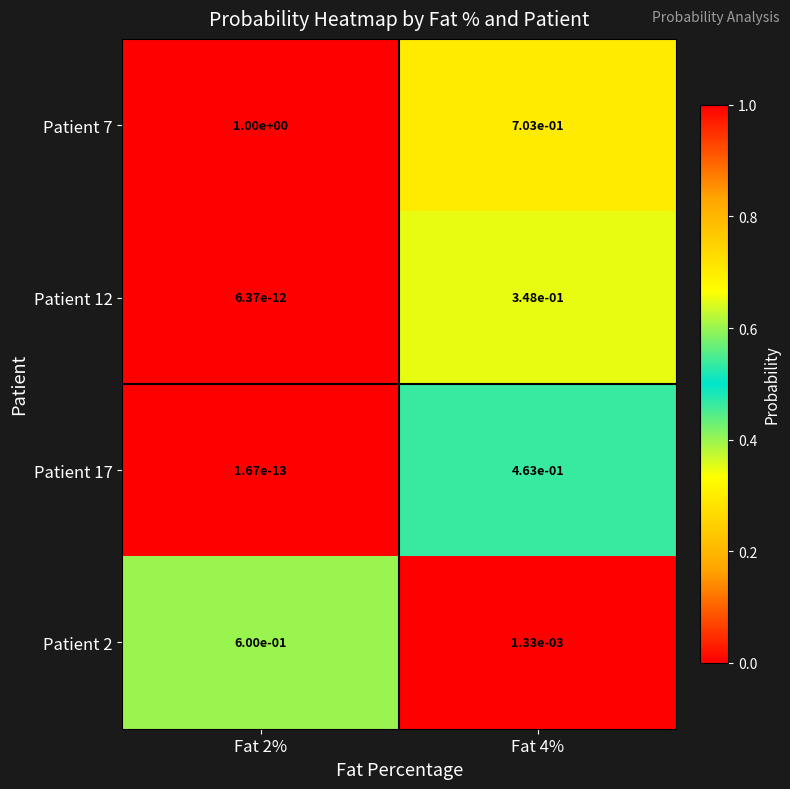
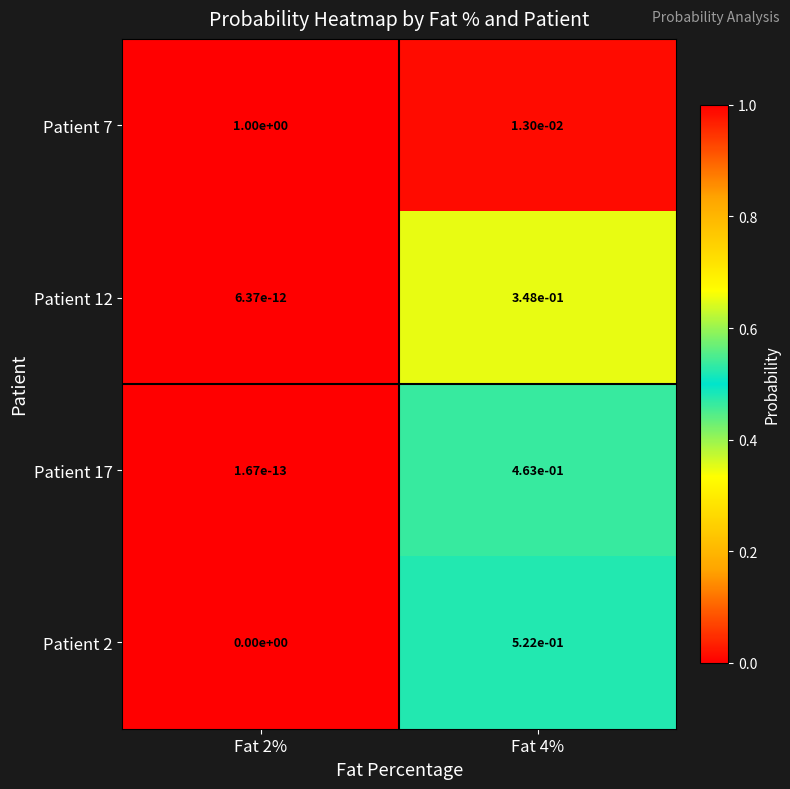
Patient 7, Fat 4%: 7.03e-01 -> 1.30e-02
Patient 2, Fat 2%: 6.00e-01 -> 0.00e+00
Patient 2, Fat 4%: 1.33e-03 -> 5.22e-01
